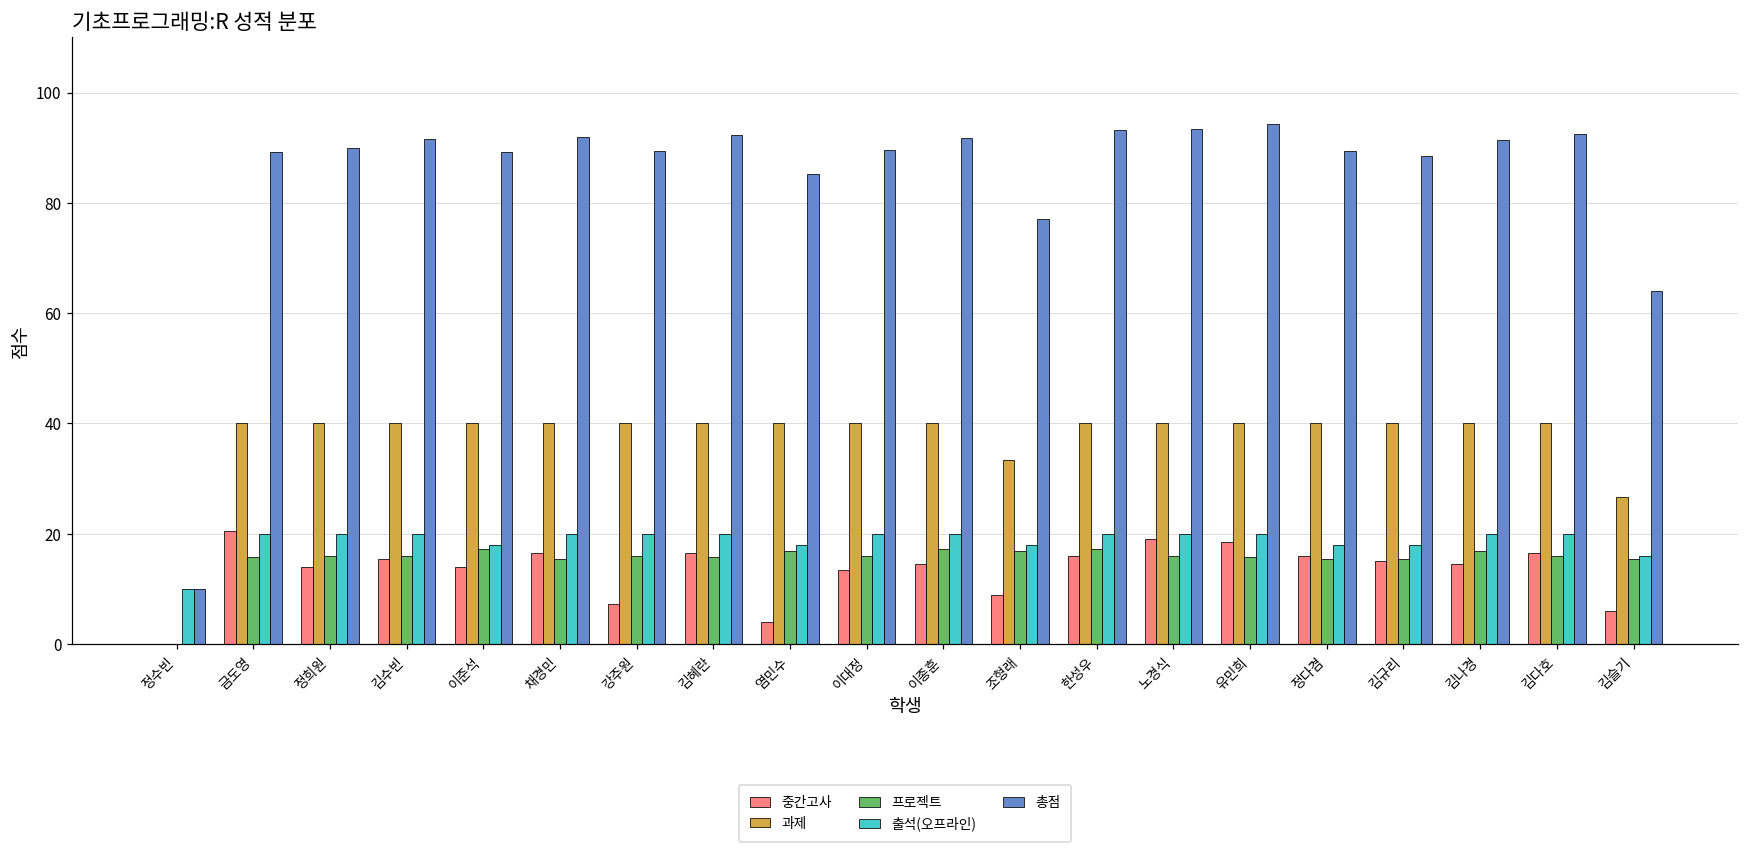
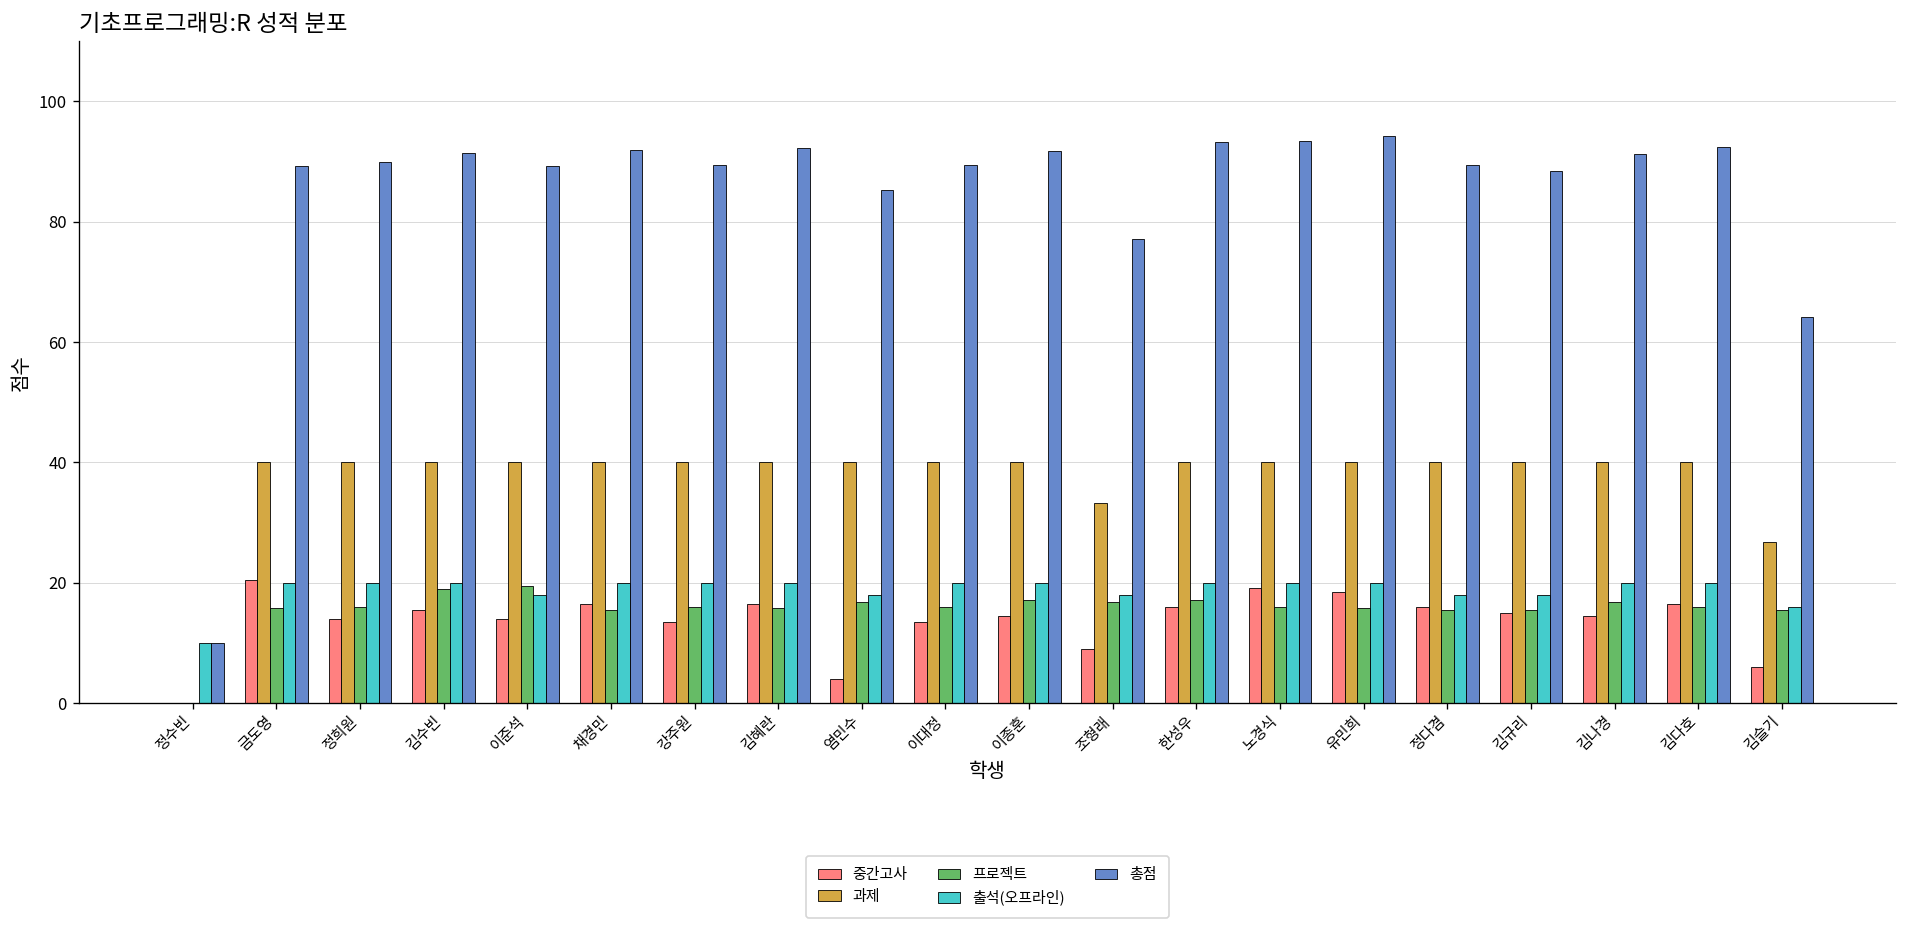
프로젝트, 김수빈: 16 -> 19
프로젝트, 이준석: 17 -> 20
중간고사, 강주원: 7 -> 14
